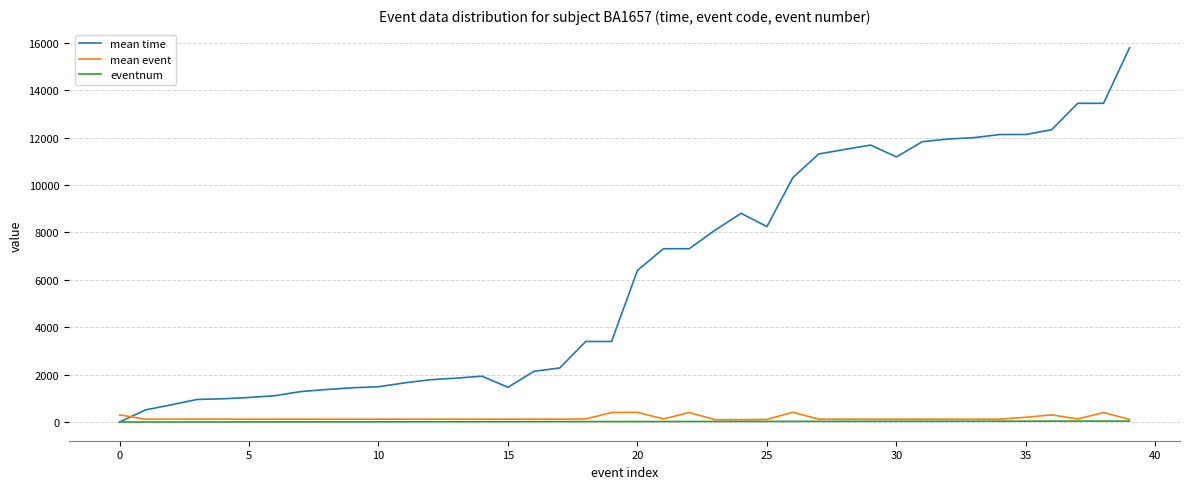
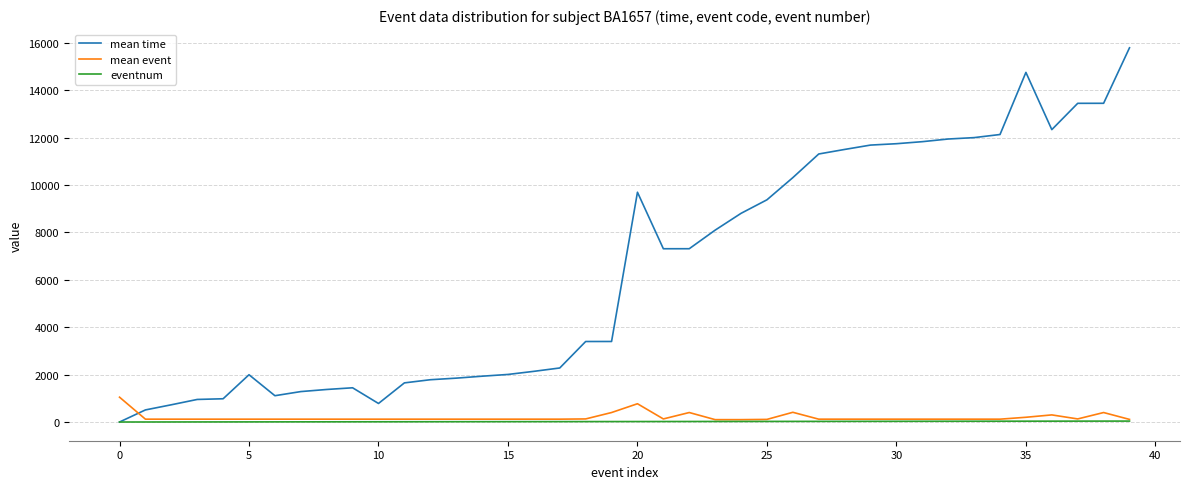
mean event, 0: 300 -> 1000
mean time, 5: 1000 -> 2000
mean time, 10: 1500 -> 800
mean time, 15: 1500 -> 2000
mean time, 20: 6400 -> 9700
mean event, 20: 400 -> 800
mean time, 25: 8200 -> 9400
mean time, 30: 11200 -> 11700
mean time, 35: 12100 -> 14800
